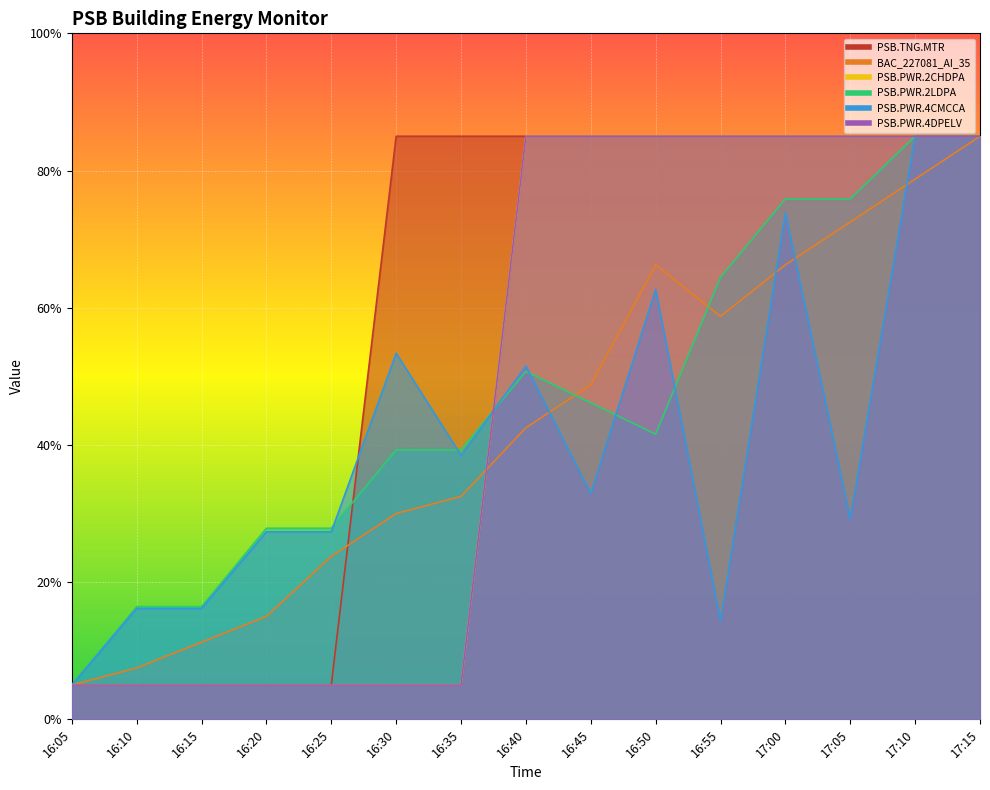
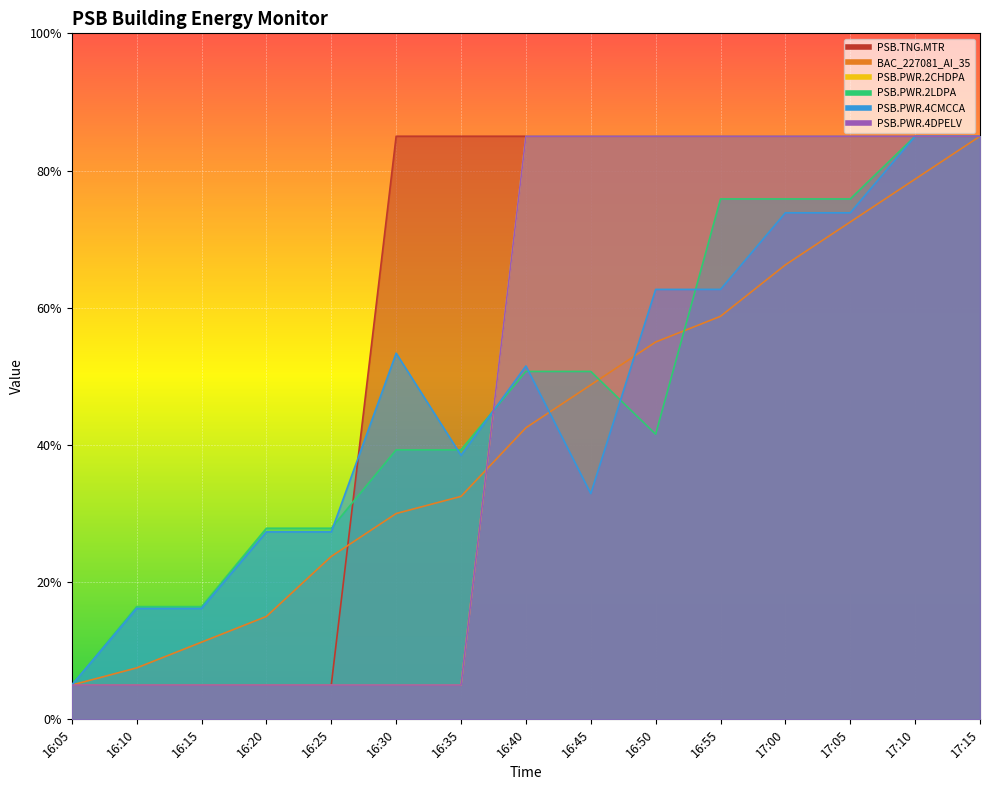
PSB.PWR.2LDPA, 16:45: 46% -> 51%
BAC_227081_AI_35, 16:50: 66% -> 55%
PSB.PWR.2LDPA, 16:55: 64% -> 76%
PSB.PWR.4CMCCA, 16:55: 14% -> 63%
PSB.PWR.4CMCCA, 17:05: 29% -> 74%
